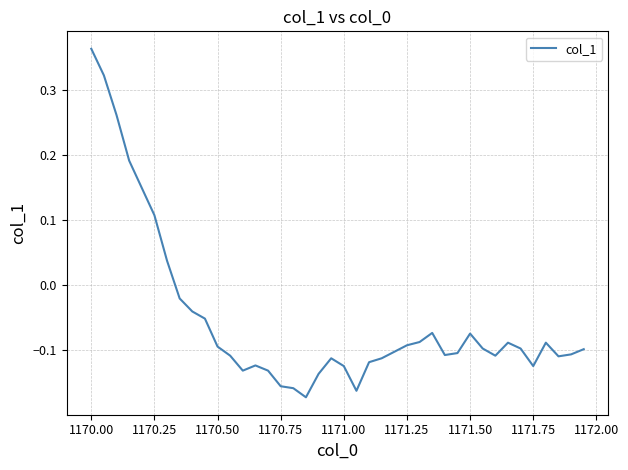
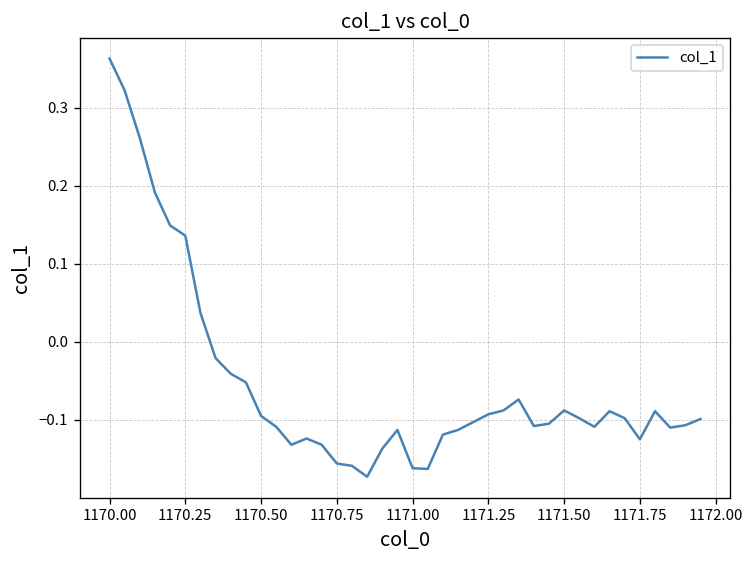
1170.25: 0.11 -> 0.14
1171.00: -0.13 -> -0.16
1171.50: -0.08 -> -0.09
